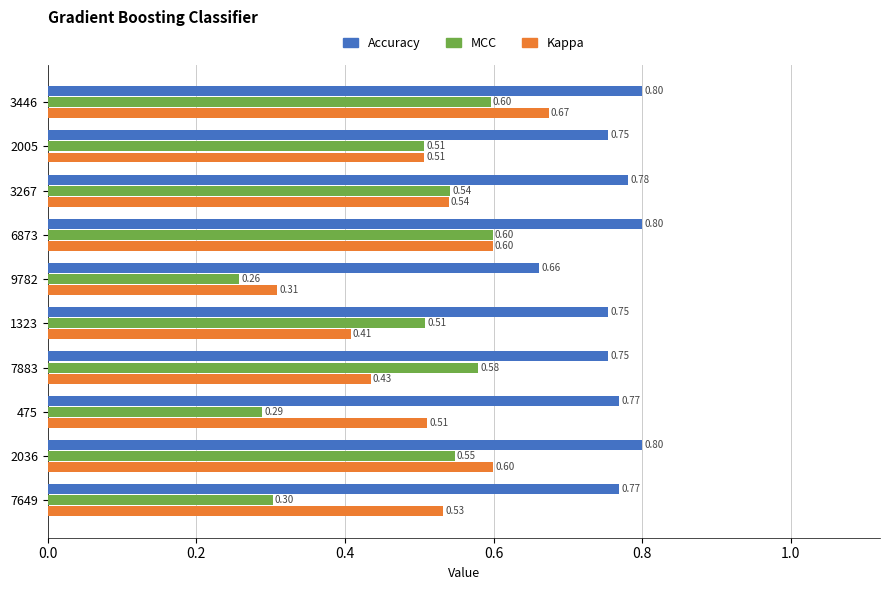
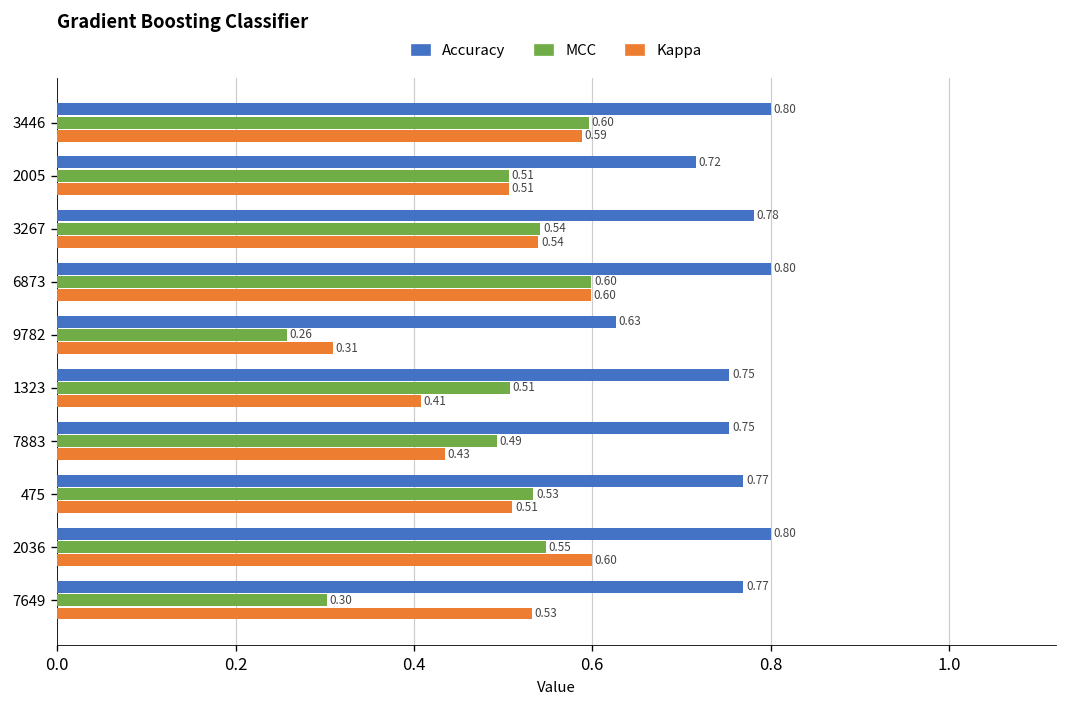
Kappa, 3446: 0.67 -> 0.59
Accuracy, 2005: 0.75 -> 0.72
Accuracy, 9782: 0.66 -> 0.63
MCC, 7883: 0.58 -> 0.49
MCC, 475: 0.29 -> 0.53
